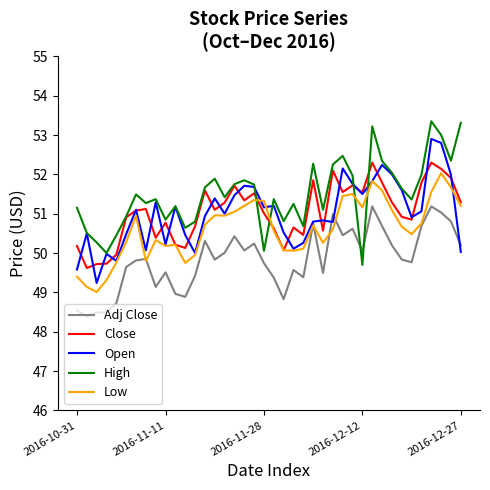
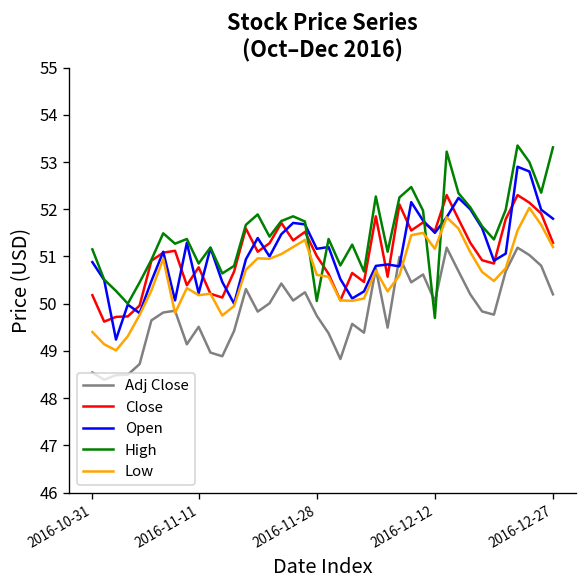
Open, 2016-10-31: 49.6 -> 50.9
Low, 2016-11-28: 51.3 -> 50.6
Open, 2016-12-27: 50.0 -> 51.8
